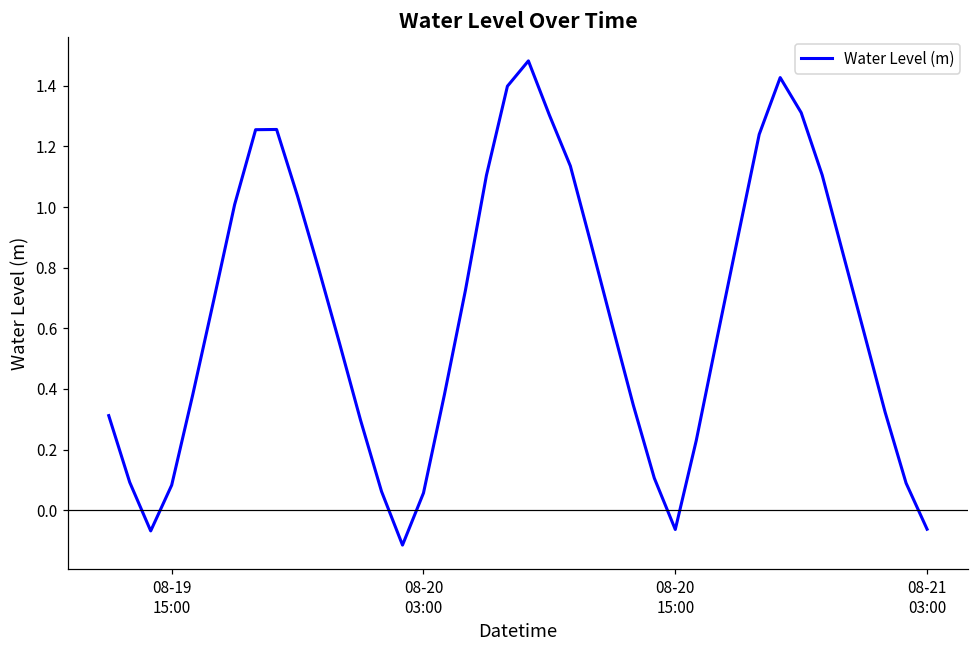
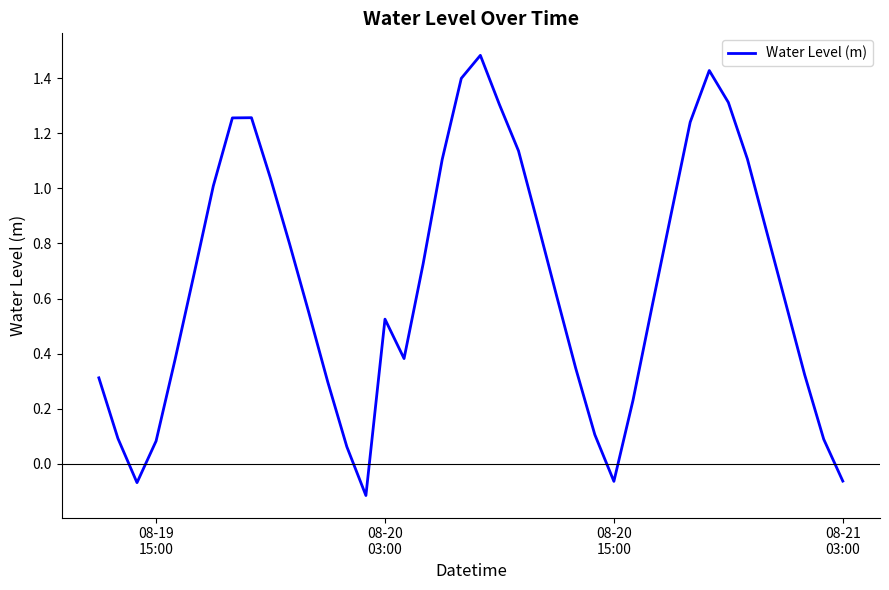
08-20 03:00: 0.06 -> 0.53
